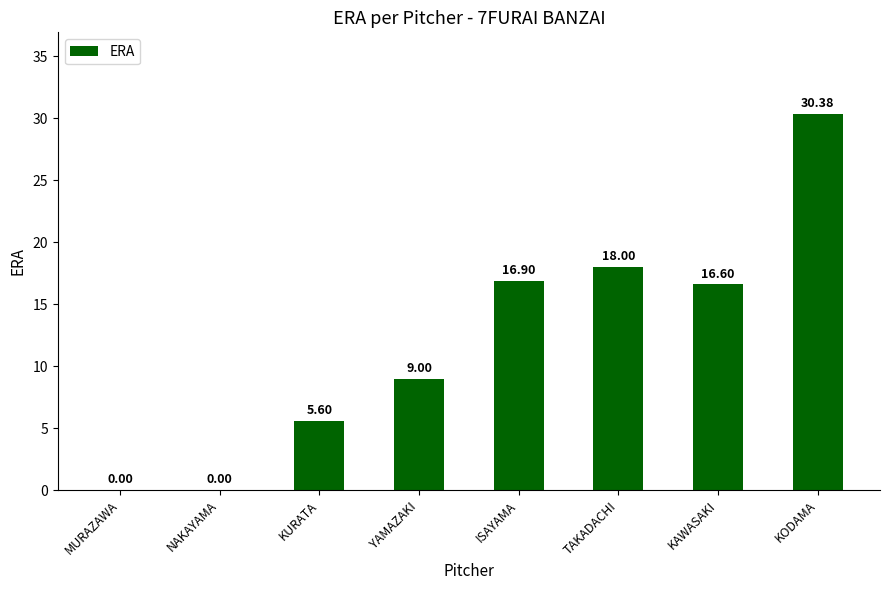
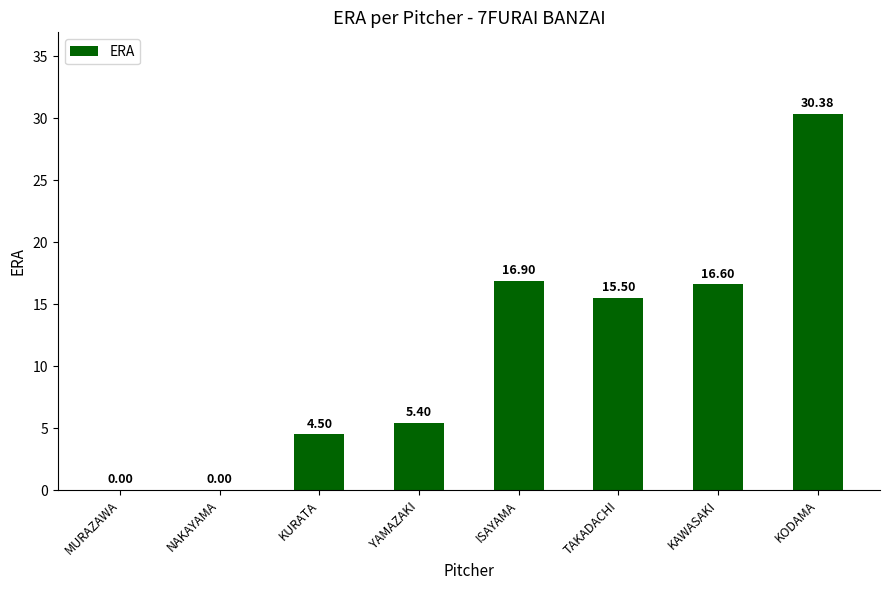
KURATA: 5.60 -> 4.50
YAMAZAKI: 9.00 -> 5.40
TAKADACHI: 18.00 -> 15.50
